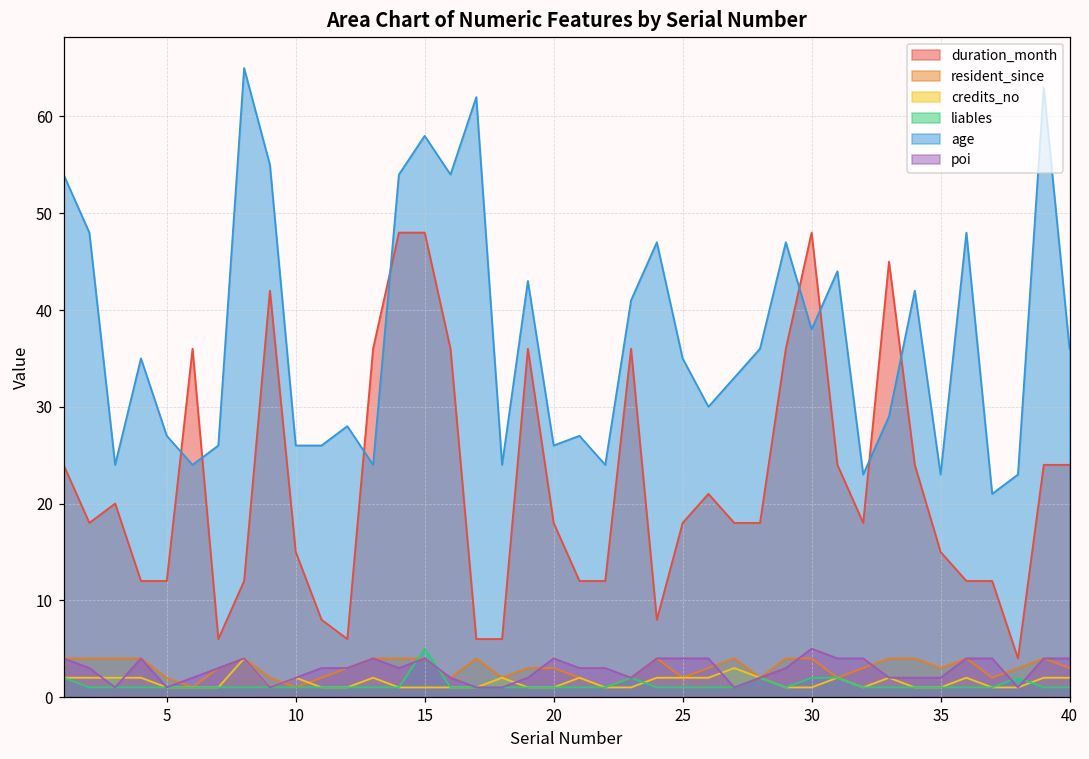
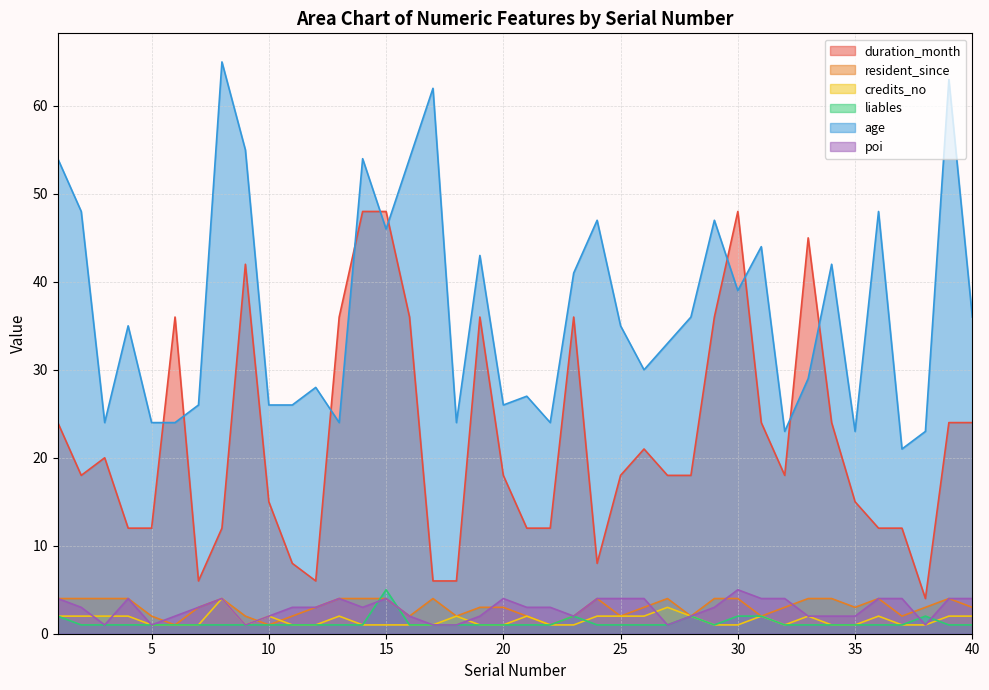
age, 5: 27 -> 24
age, 15: 58 -> 46
age, 30: 38 -> 39
